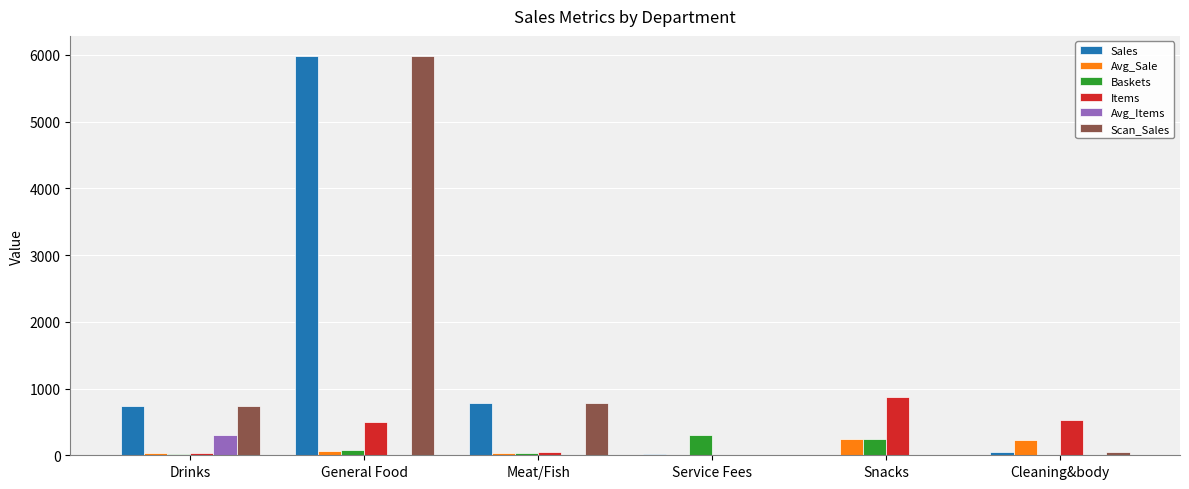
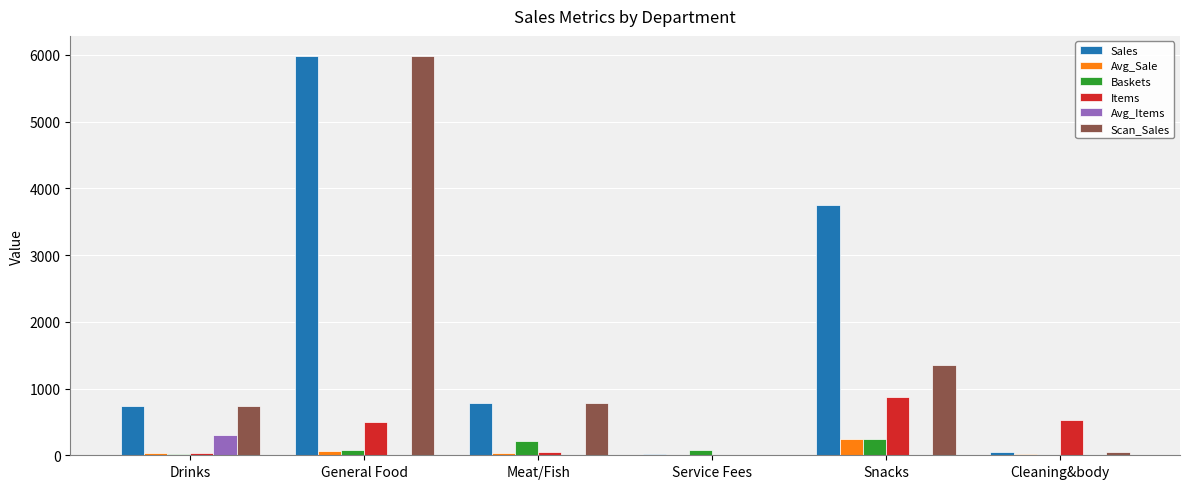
Baskets, Meat/Fish: 0 -> 200
Baskets, Service Fees: 300 -> 100
Sales, Snacks: 0 -> 3800
Scan_Sales, Snacks: 0 -> 1300
Avg_Sale, Cleaning&body: 200 -> 0
